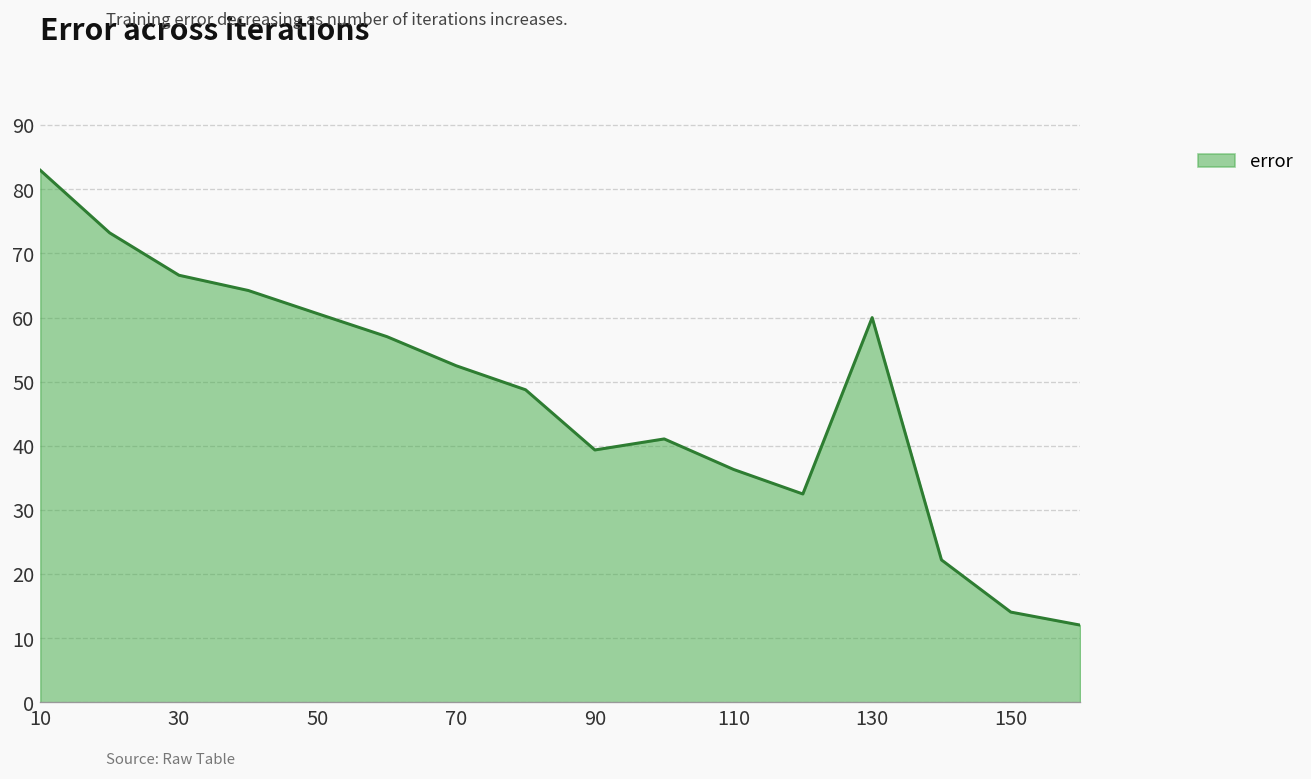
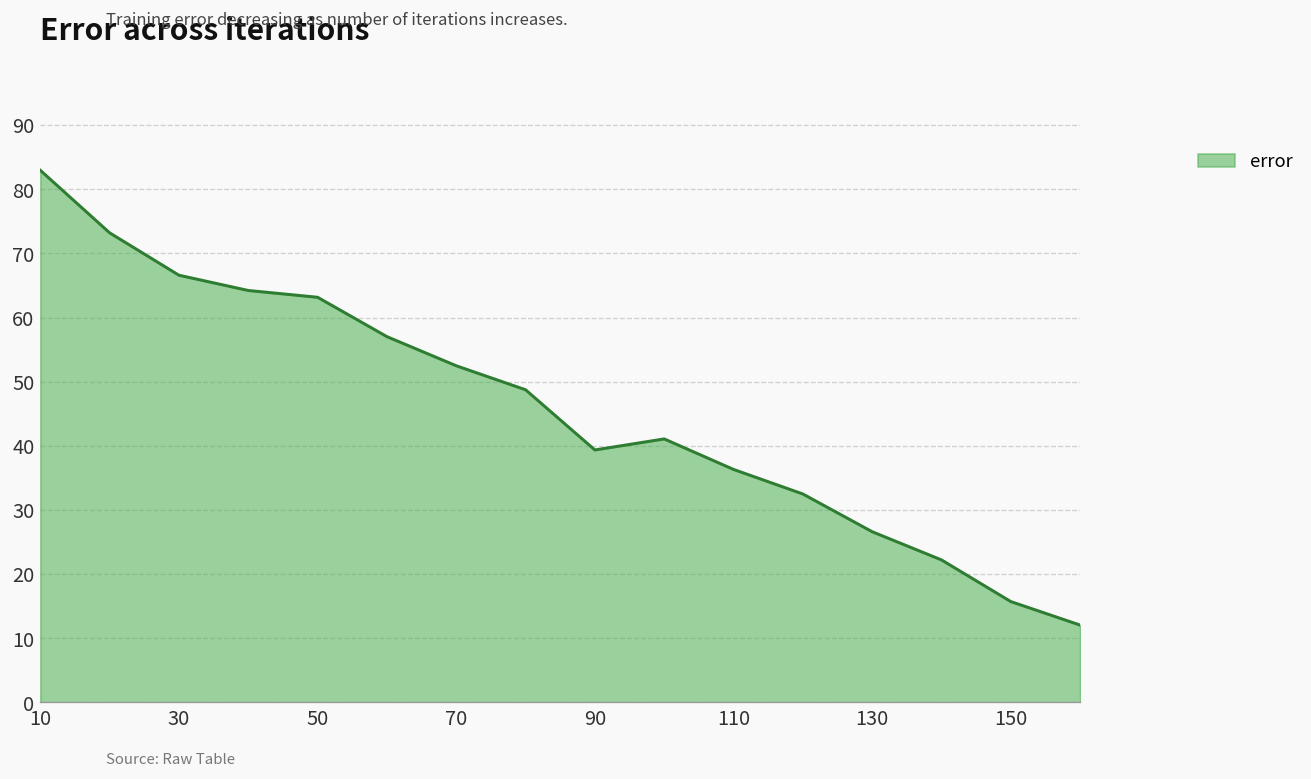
50: 61 -> 63
130: 60 -> 27
150: 14 -> 16
